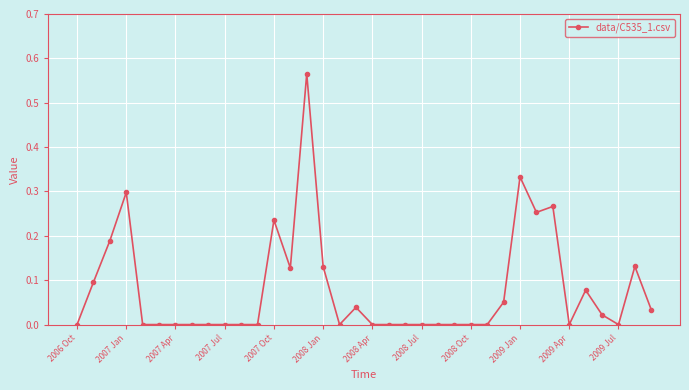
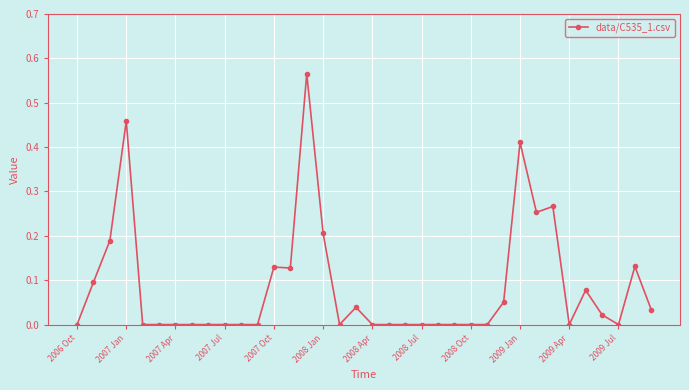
2007 Jan: 0.30 -> 0.46
2007 Oct: 0.24 -> 0.13
2008 Jan: 0.13 -> 0.21
2009 Jan: 0.33 -> 0.41
